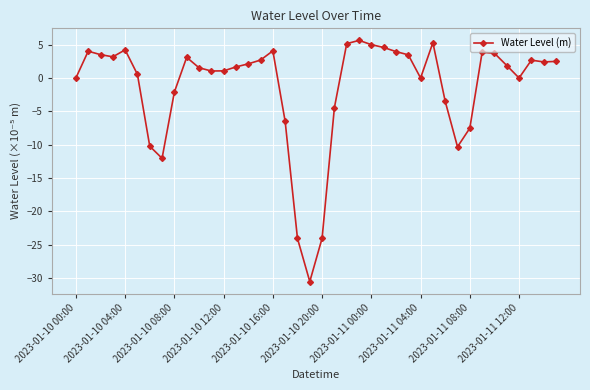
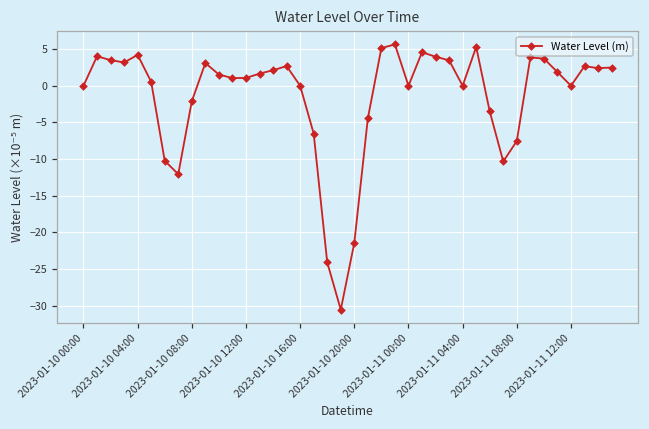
2023-01-10 16:00: 4 -> 0
2023-01-10 20:00: -24 -> -21
2023-01-11 00:00: 5 -> 0
